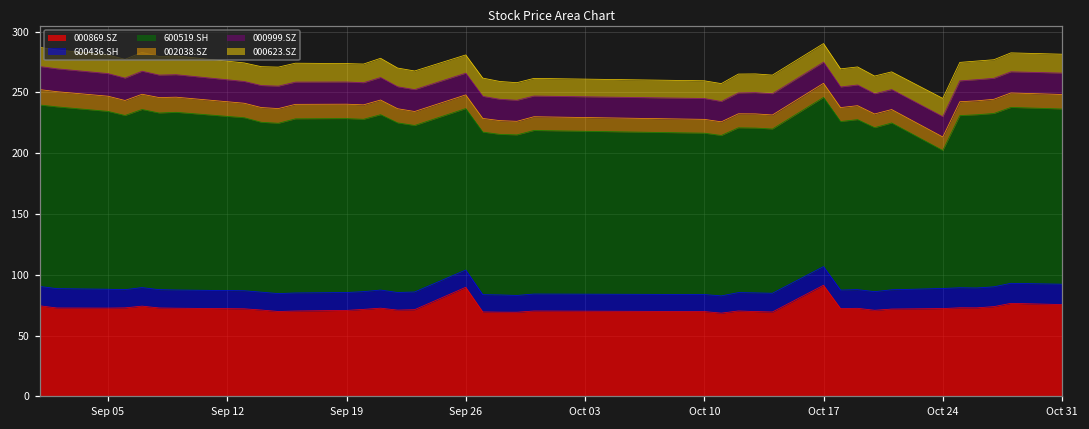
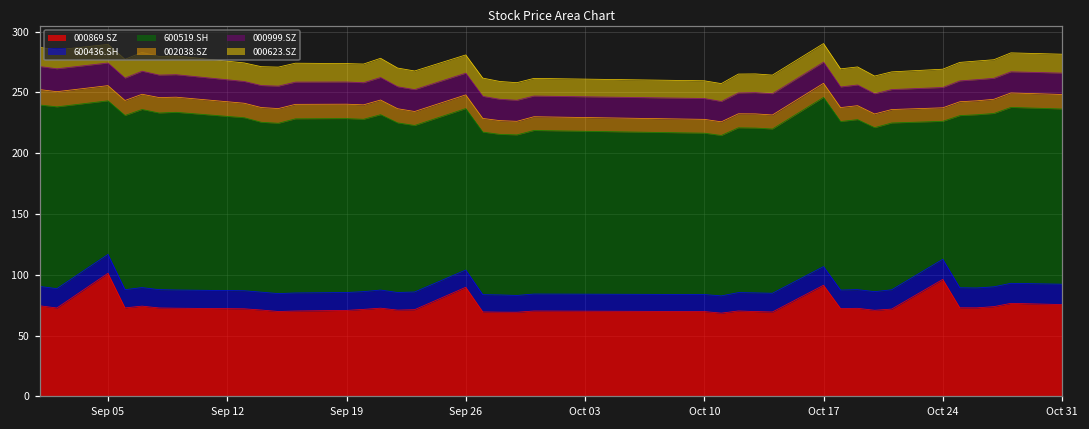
000869.SZ, Sep 05: 73 -> 101
600519.SH, Sep 05: 146 -> 126
000869.SZ, Oct 24: 72 -> 96
